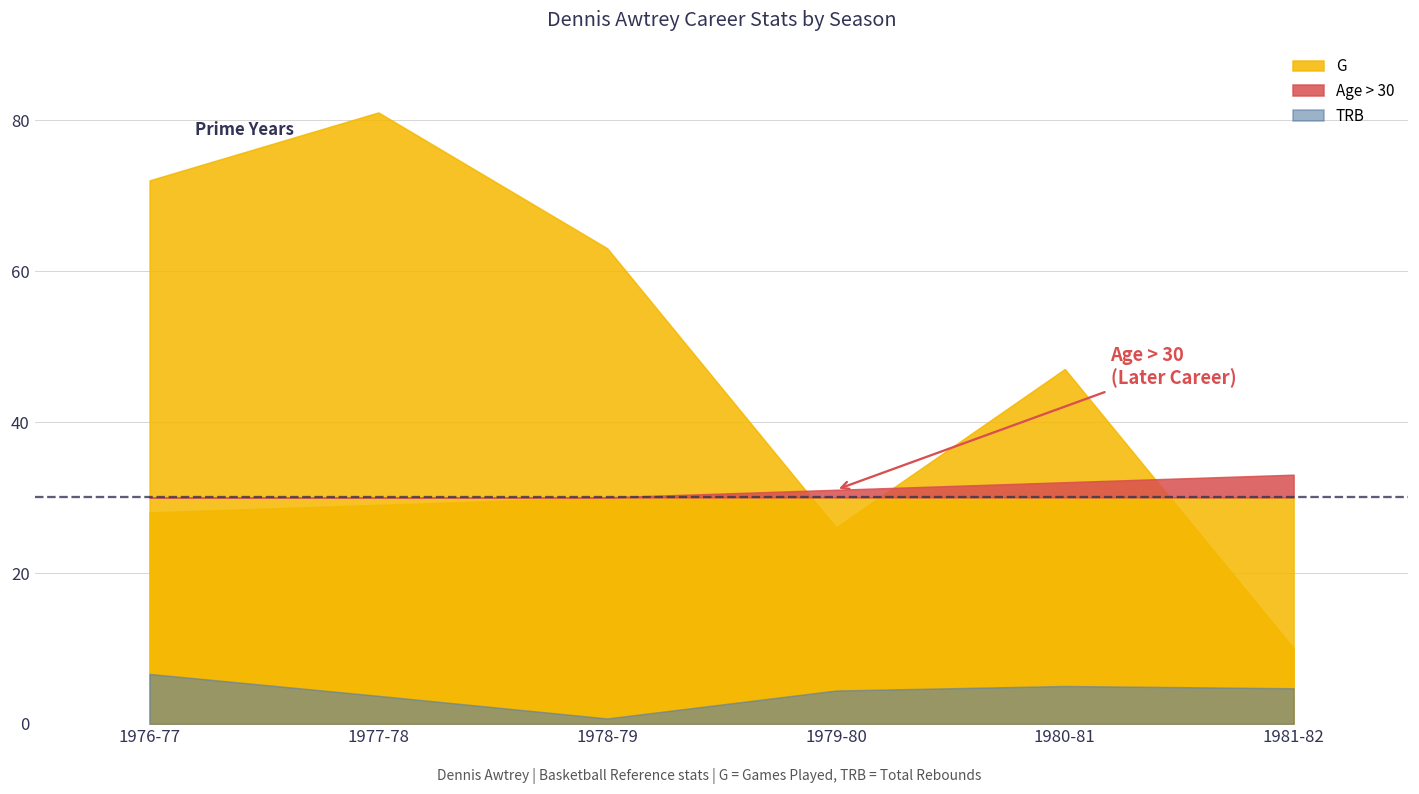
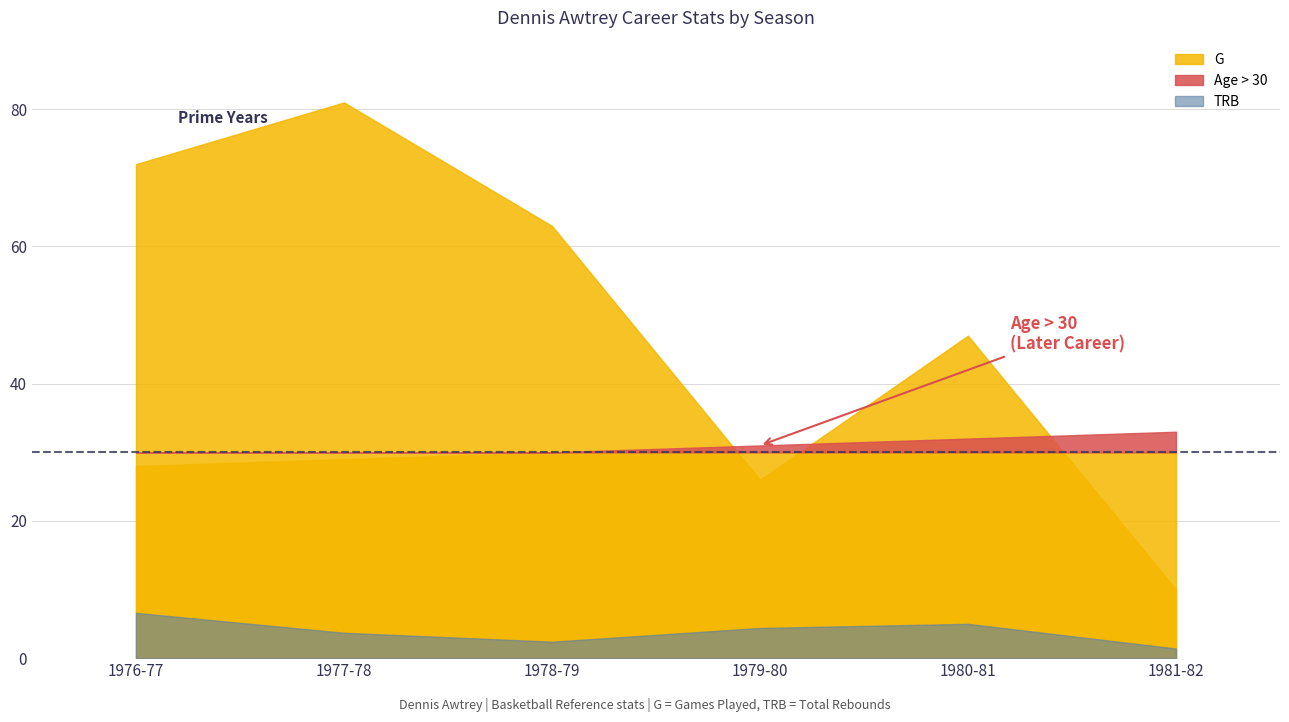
TRB, 1978-79: 1 -> 2
TRB, 1981-82: 5 -> 1
